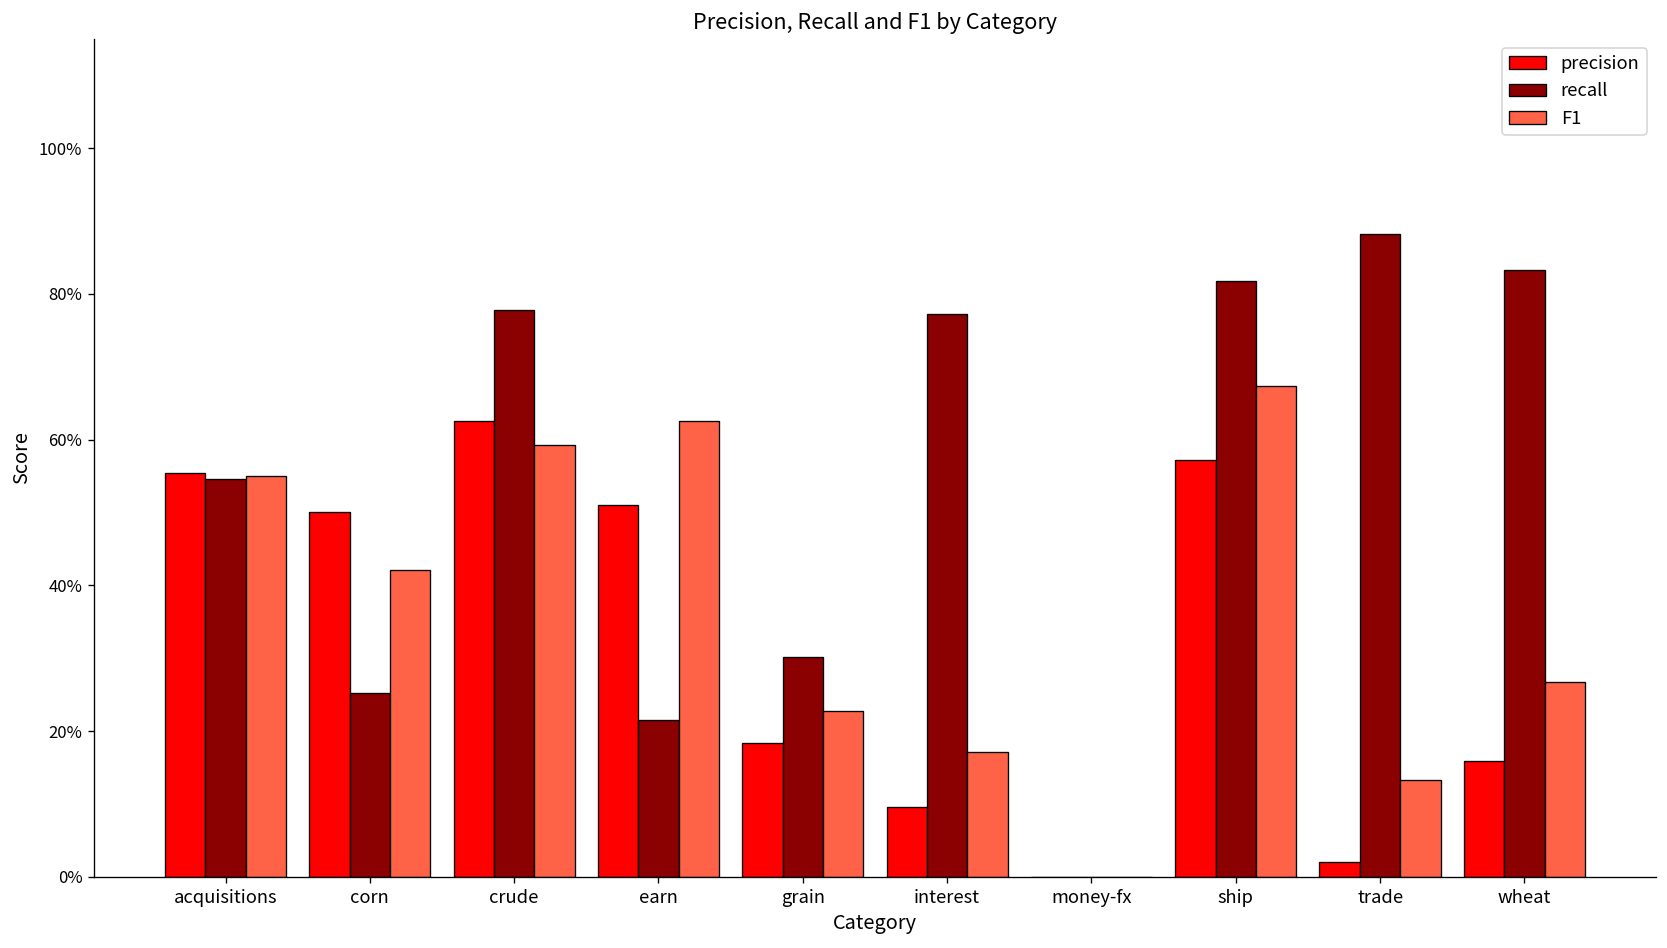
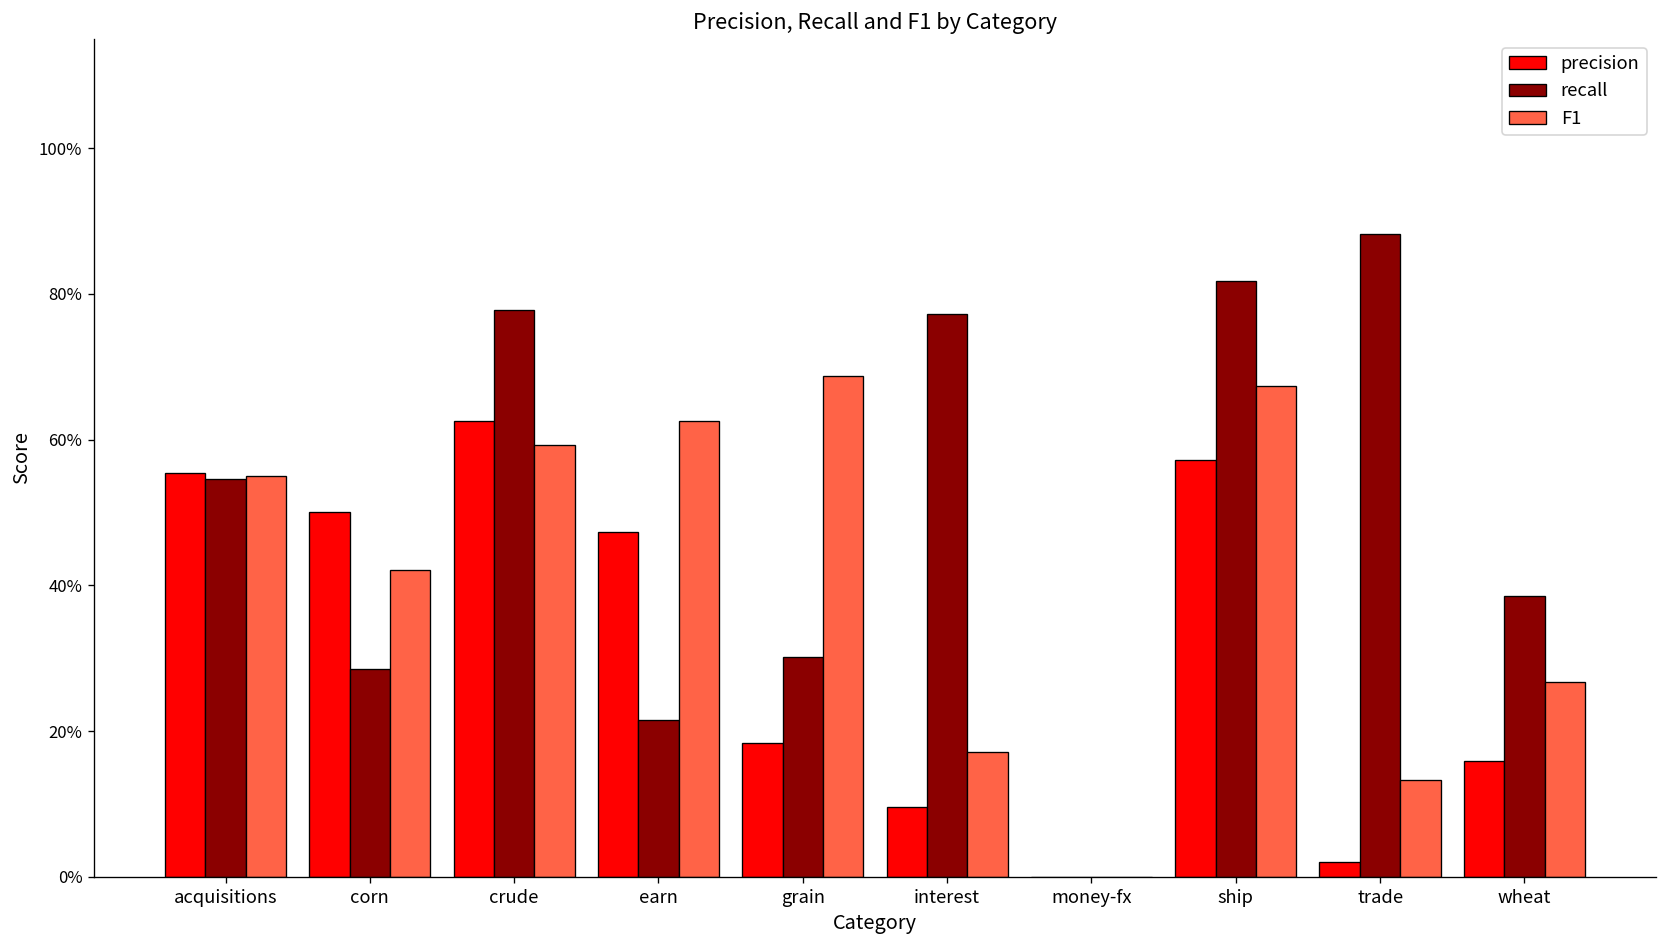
recall, corn: 25% -> 29%
precision, earn: 51% -> 47%
F1, grain: 23% -> 69%
recall, wheat: 83% -> 39%
